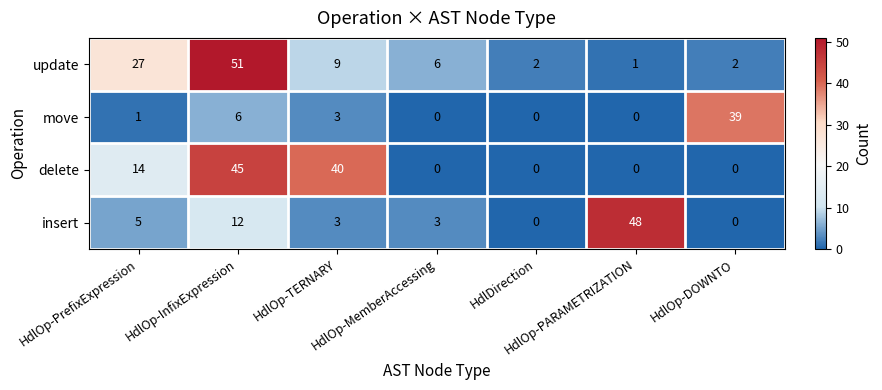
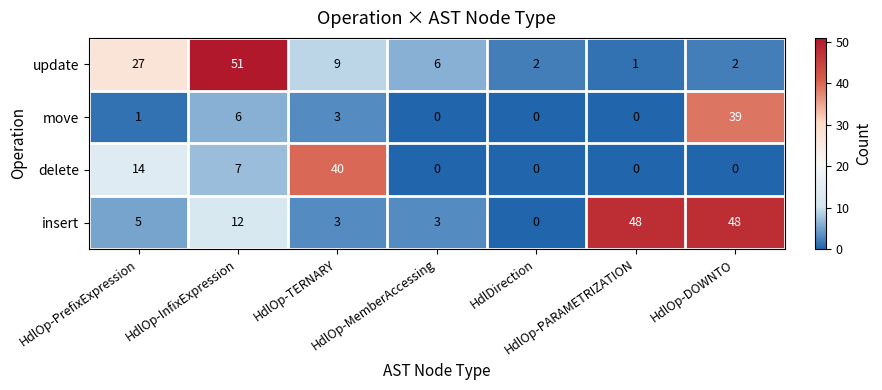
delete, HdlOp-InfixExpression: 45 -> 7
insert, HdlOp-DOWNTO: 0 -> 48
